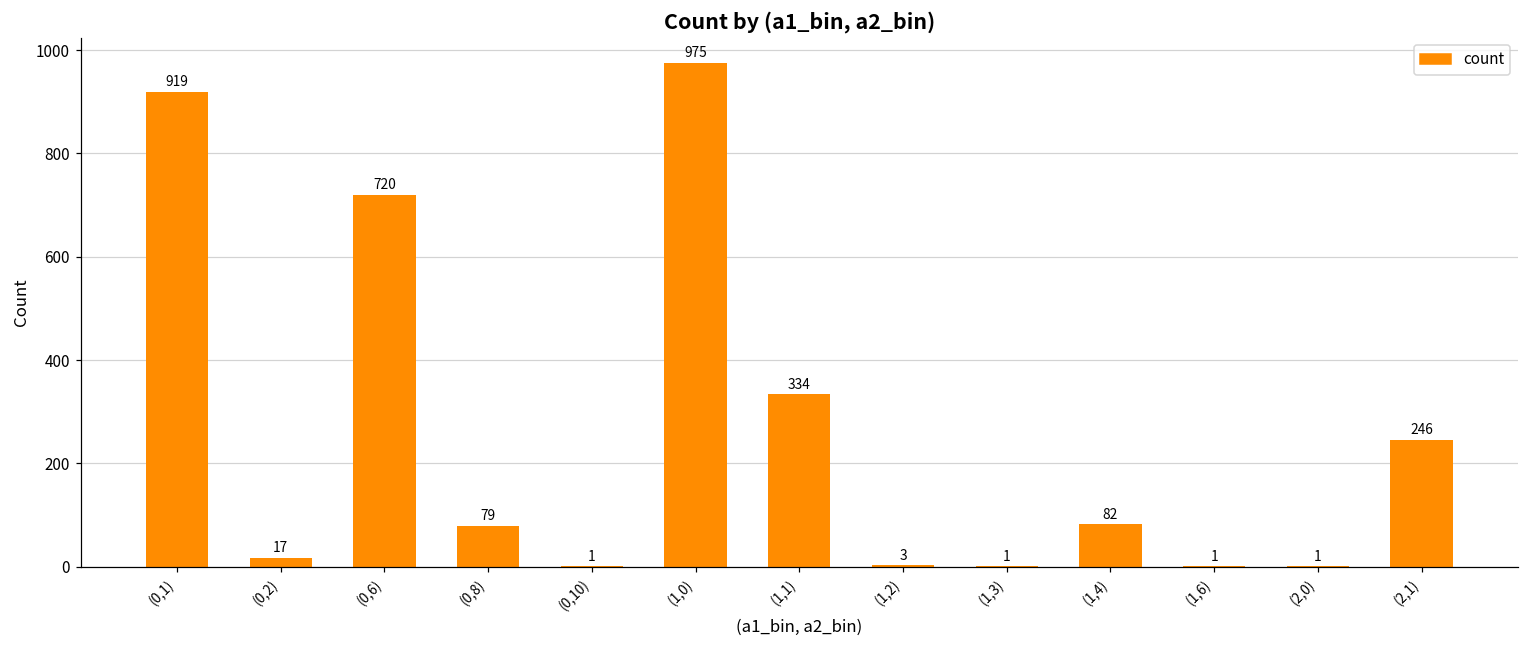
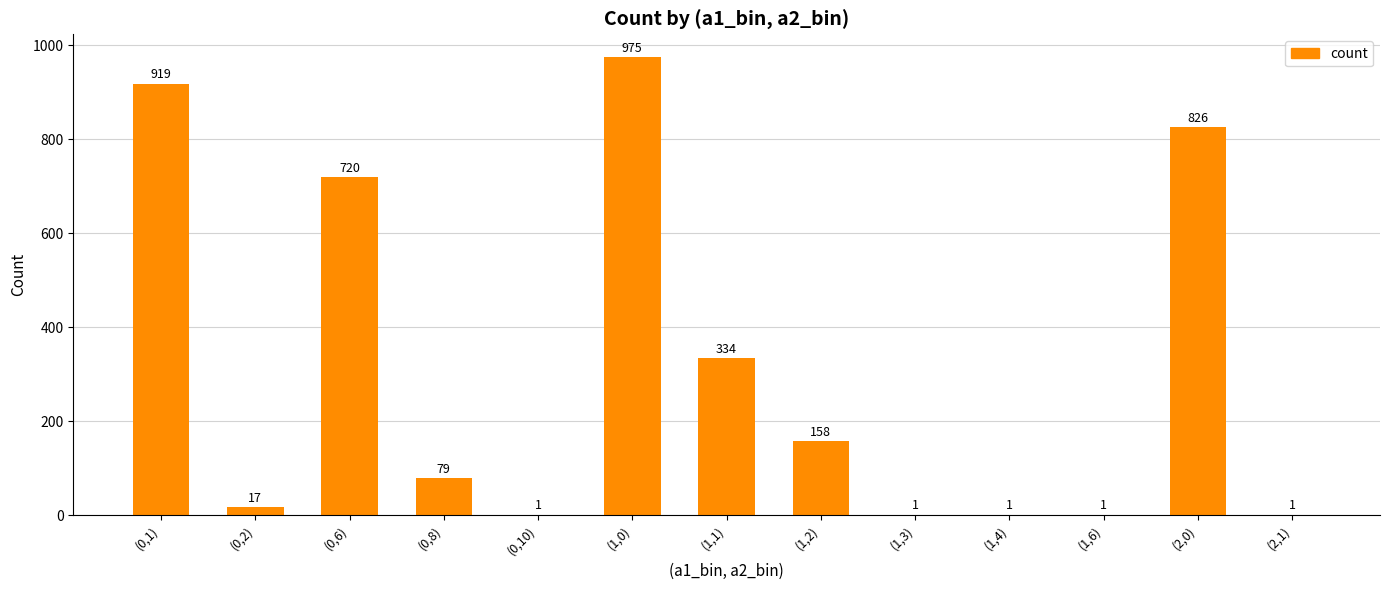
(1,2): 3 -> 158
(1,4): 82 -> 1
(2,0): 1 -> 826
(2,1): 246 -> 1
